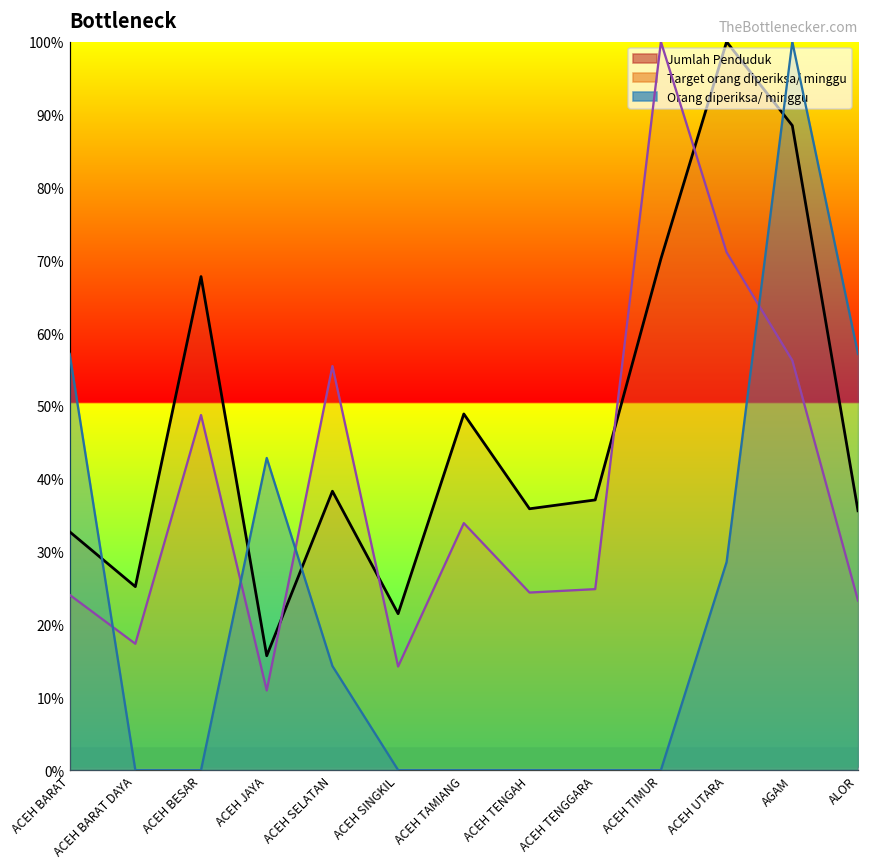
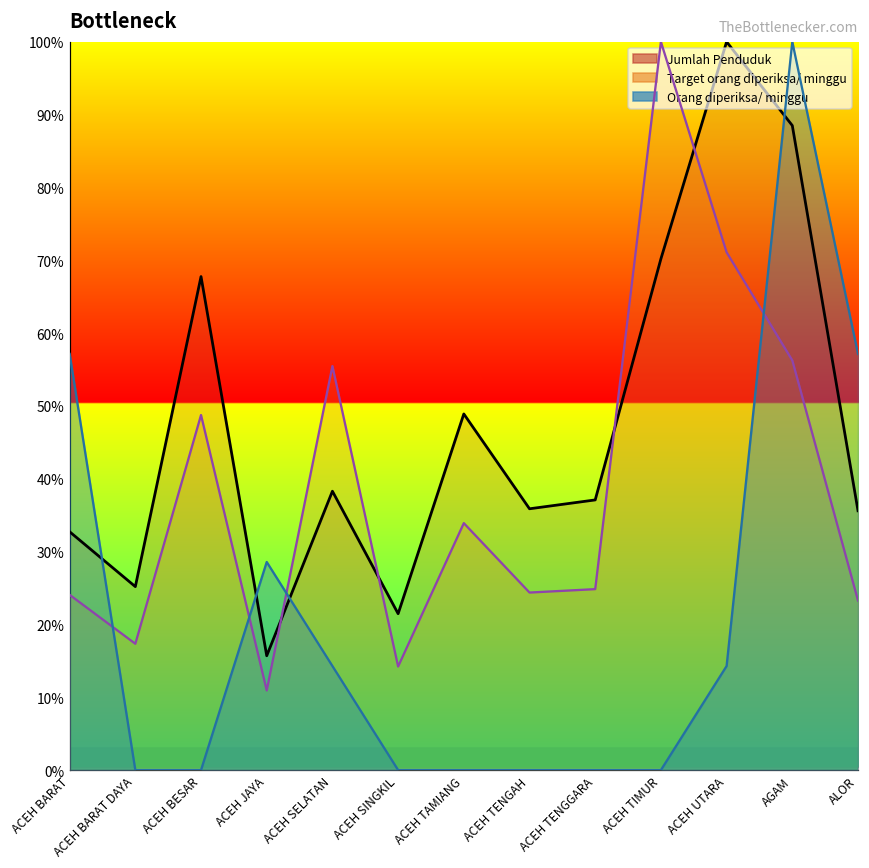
Orang diperiksa/ minggu, ACEH JAYA: 43% -> 29%
Orang diperiksa/ minggu, ACEH UTARA: 29% -> 14%
